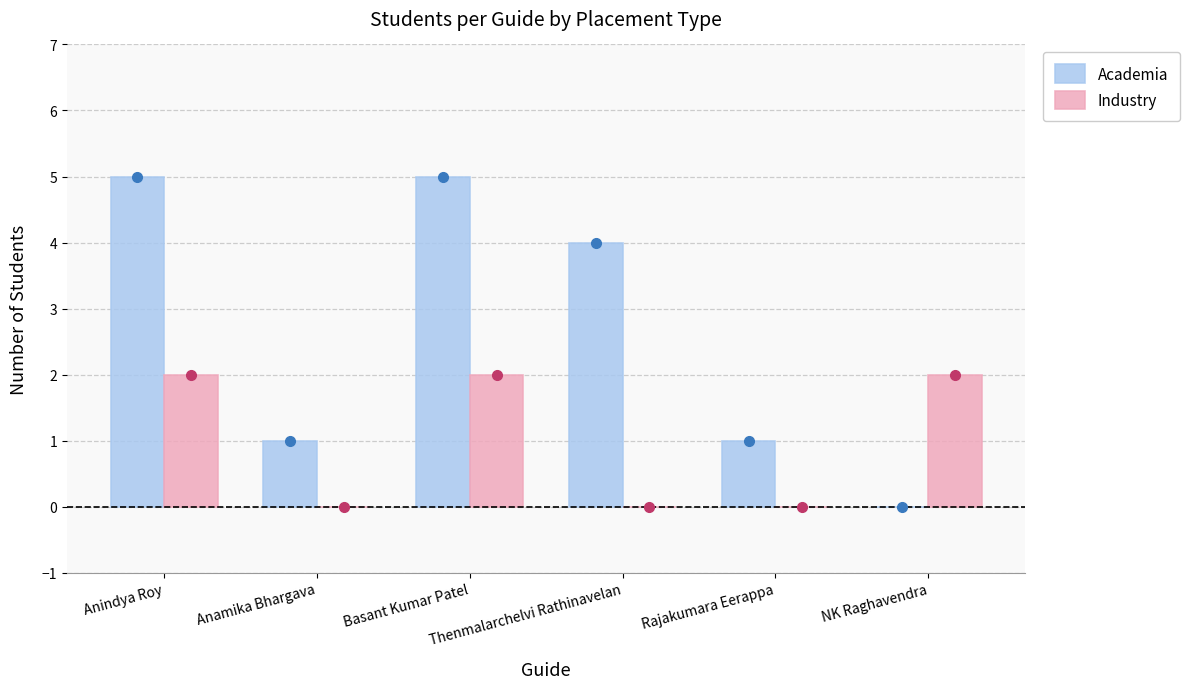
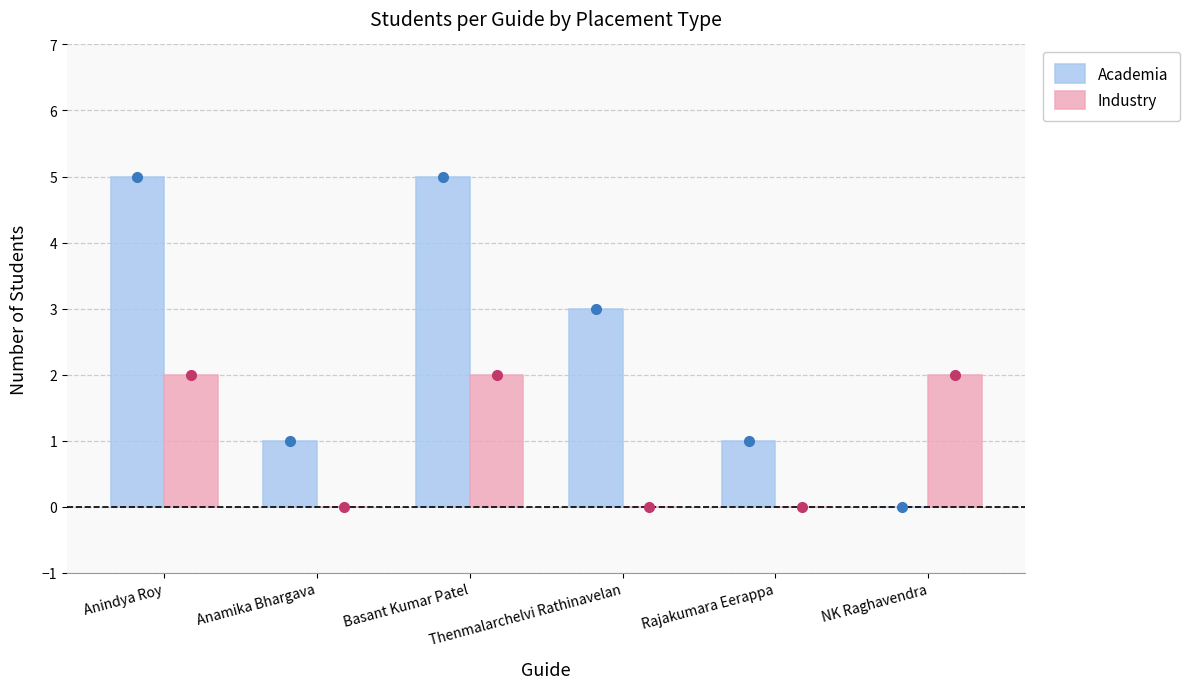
Academia, Thenmalarchelvi Rathinavelan: 4 -> 3
